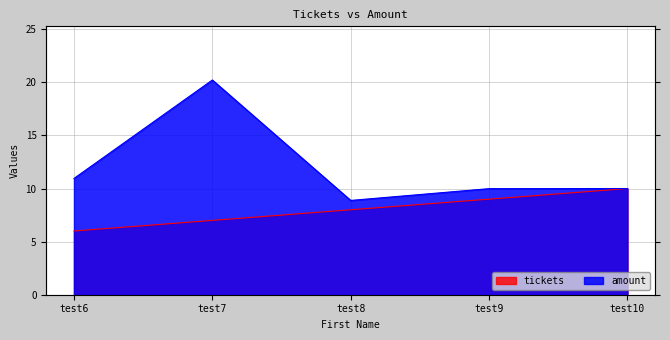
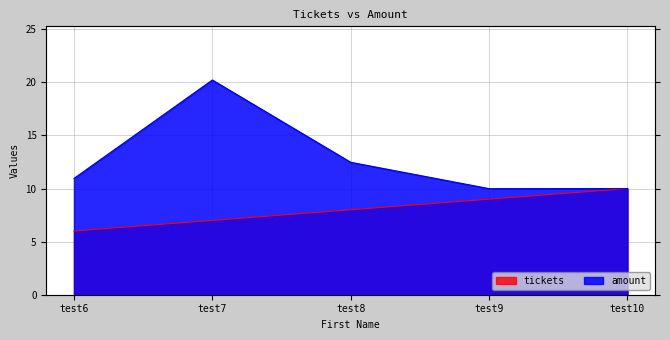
amount, test8: 8.9 -> 12.5
